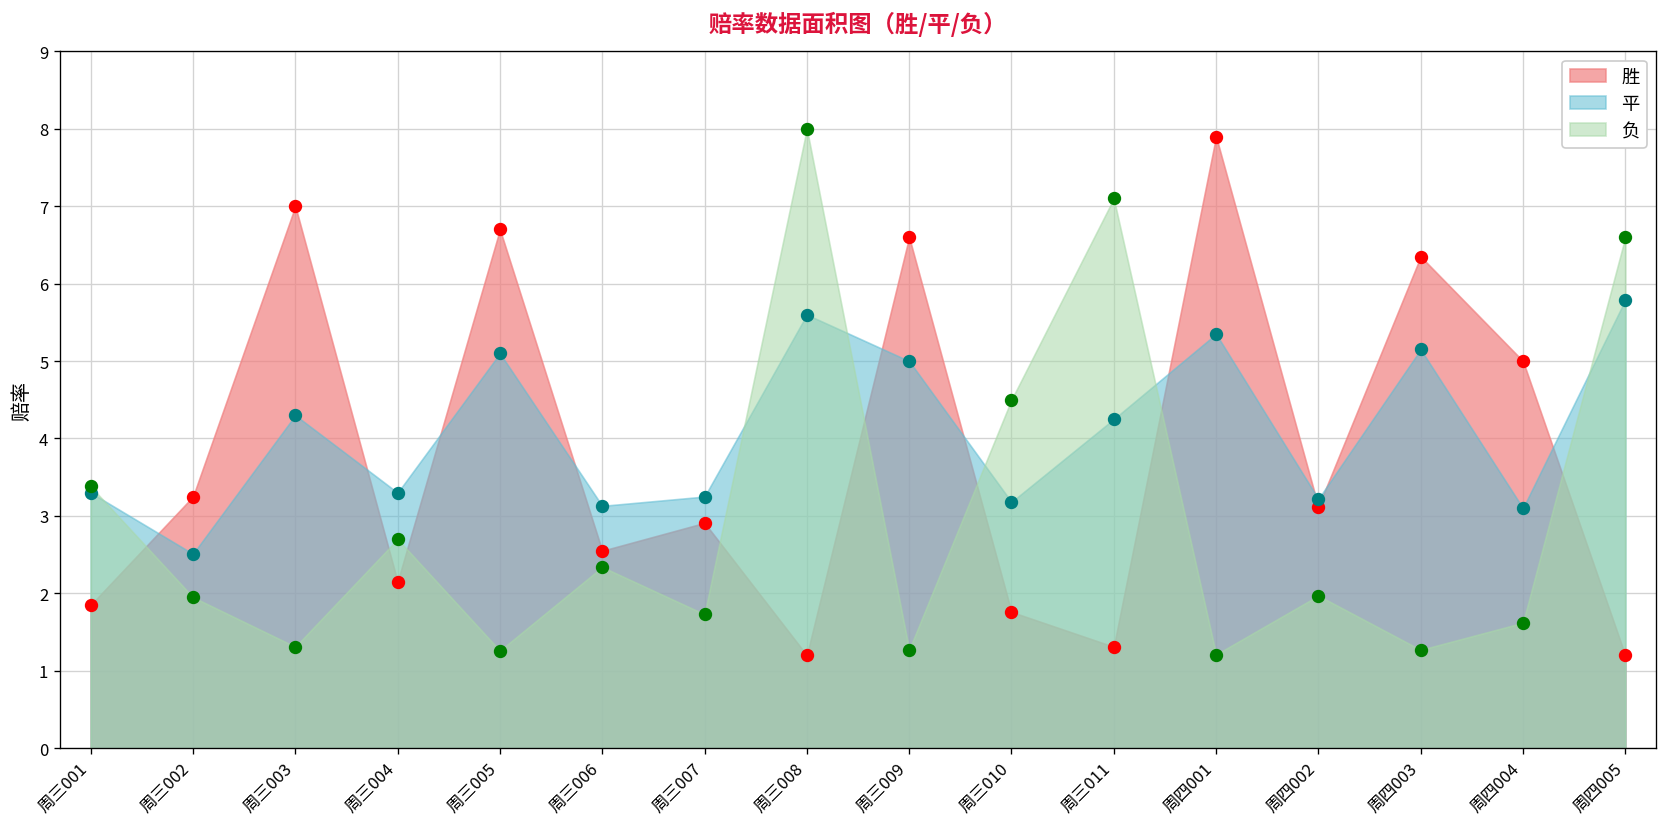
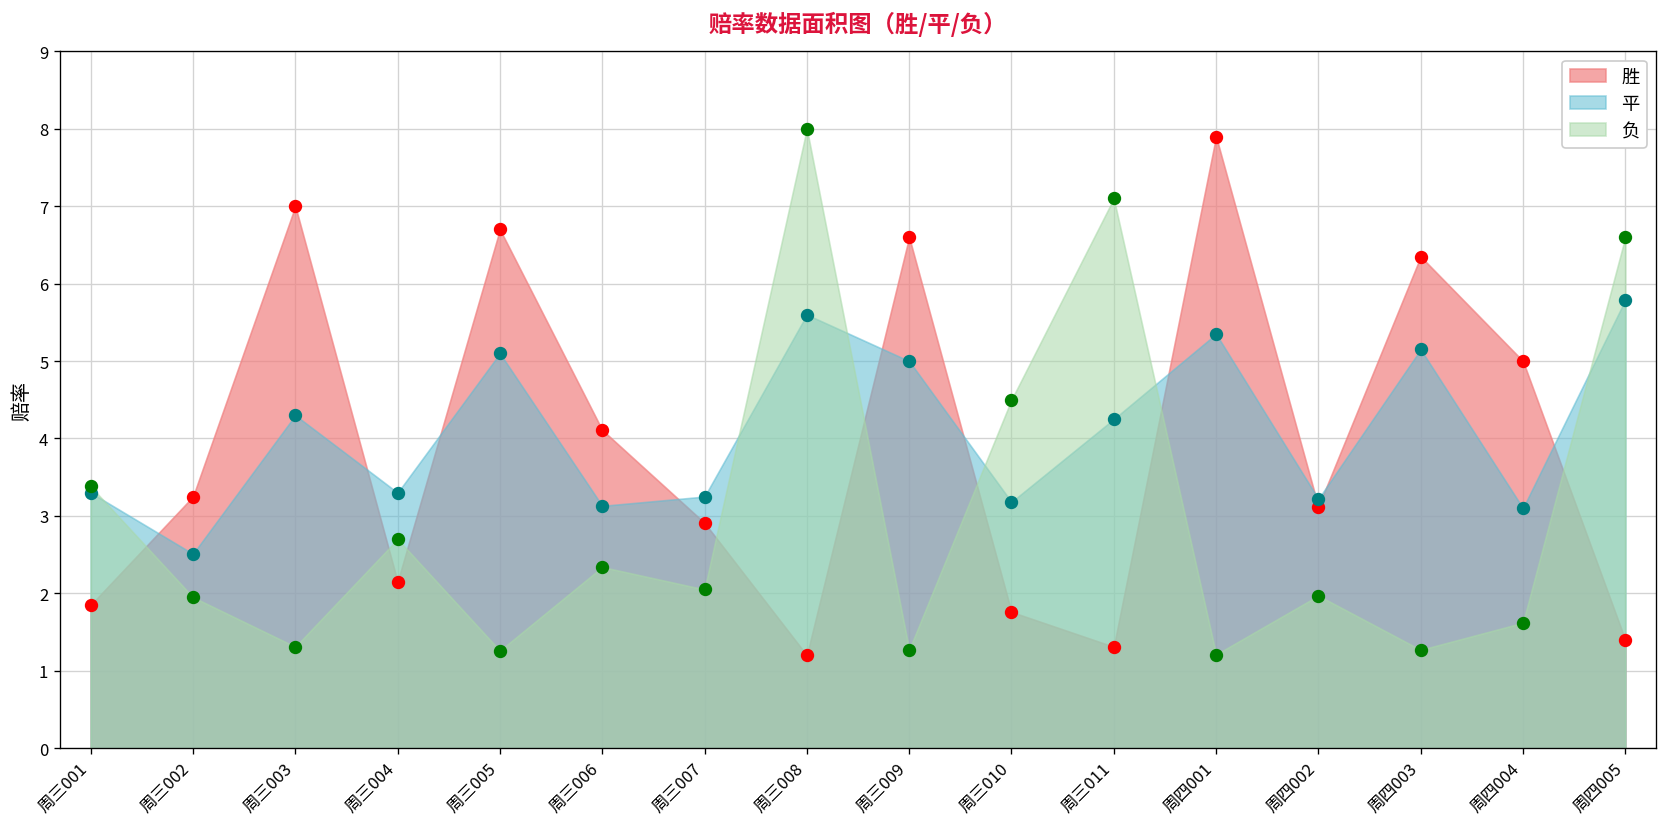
胜, 周三006: 2.6 -> 4.1
负, 周三007: 1.7 -> 2.1
胜, 周四005: 1.2 -> 1.4
